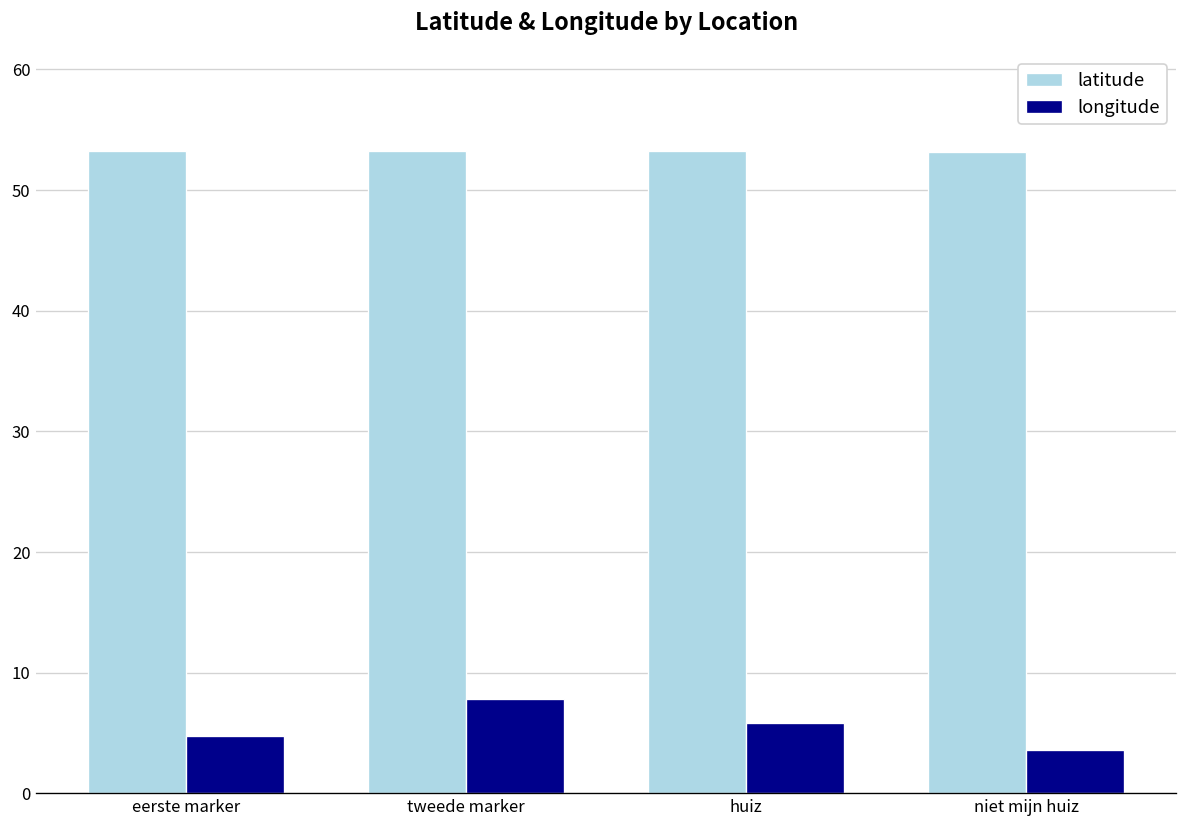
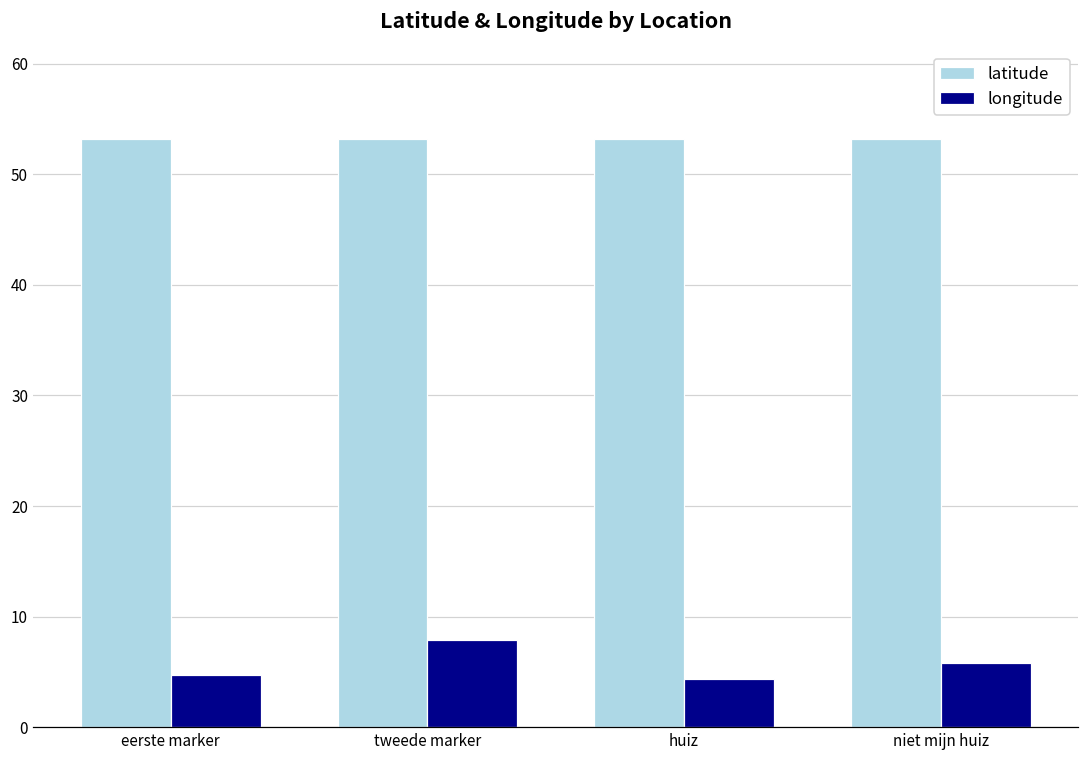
longitude, huiz: 5.8 -> 4.3
longitude, niet mijn huiz: 3.6 -> 5.8
